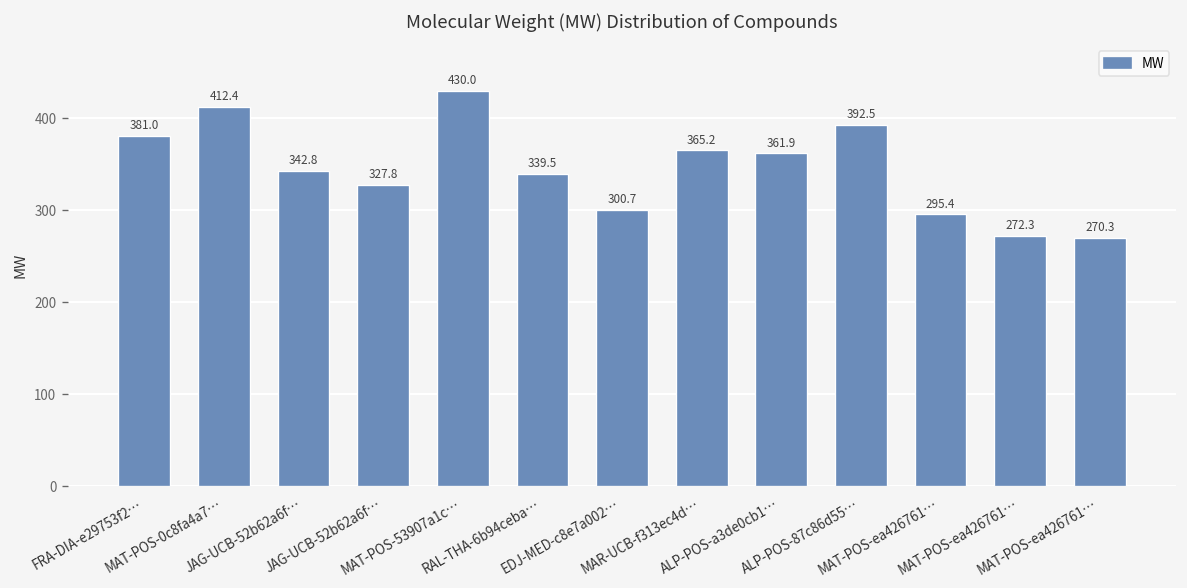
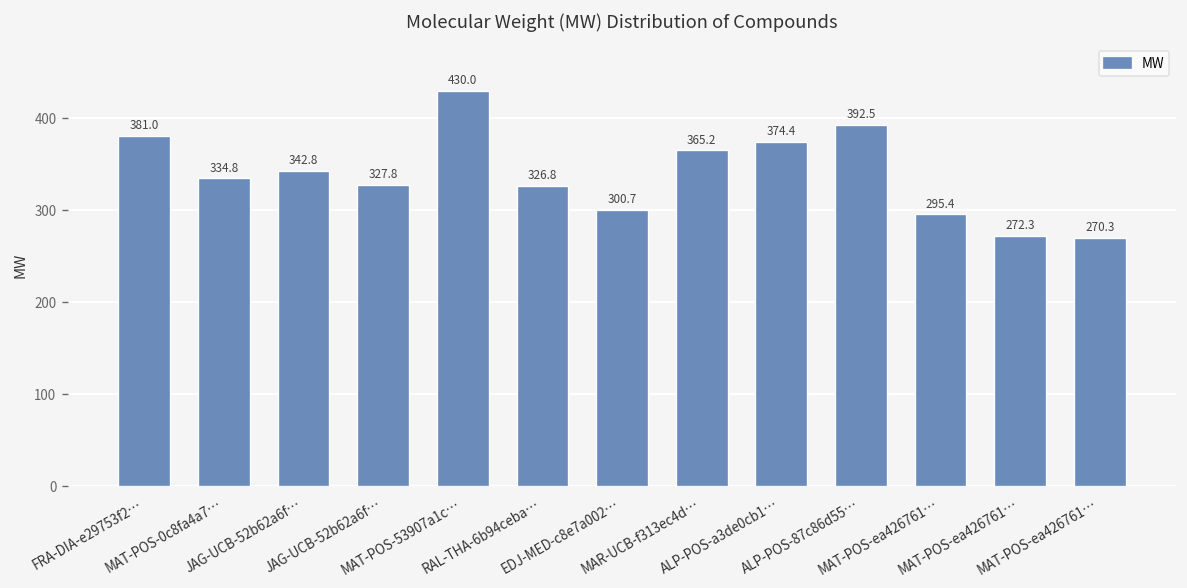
MAT-POS-0c8fa4a7…: 412.4 -> 334.8
RAL-THA-6b94ceba…: 339.5 -> 326.8
ALP-POS-a3de0cb1…: 361.9 -> 374.4
